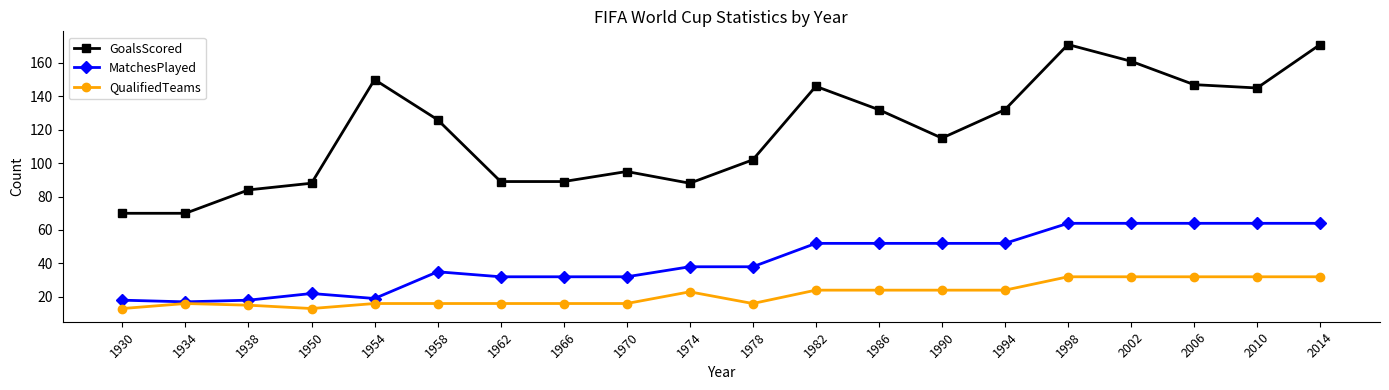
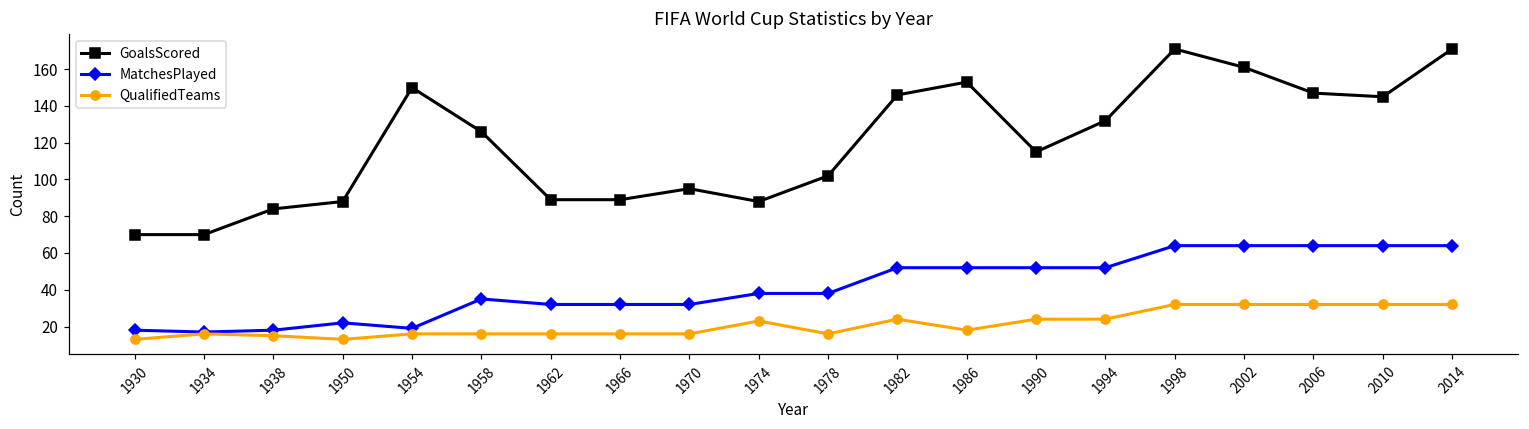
GoalsScored, 1986: 132 -> 153
QualifiedTeams, 1986: 24 -> 18
